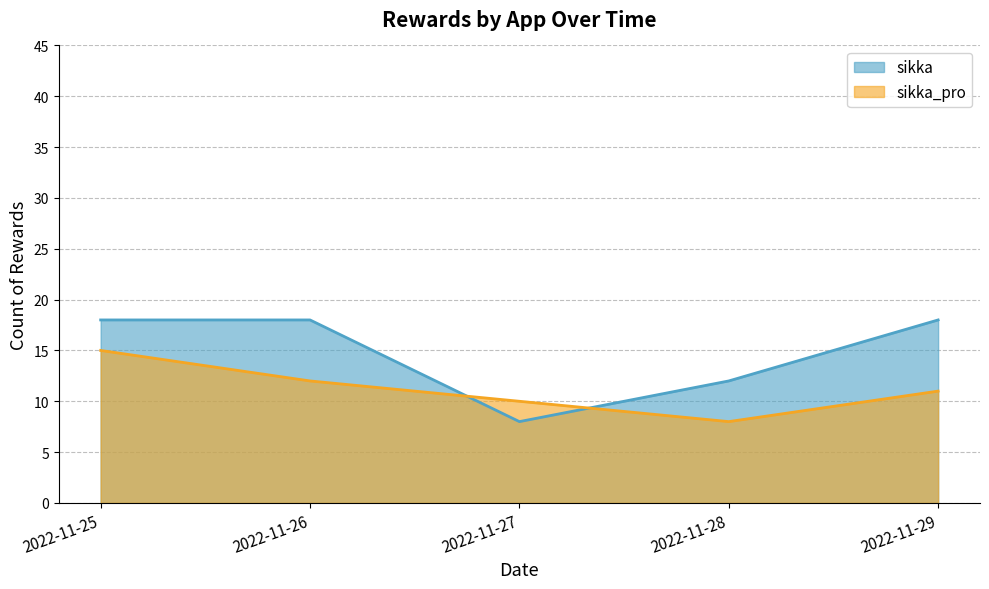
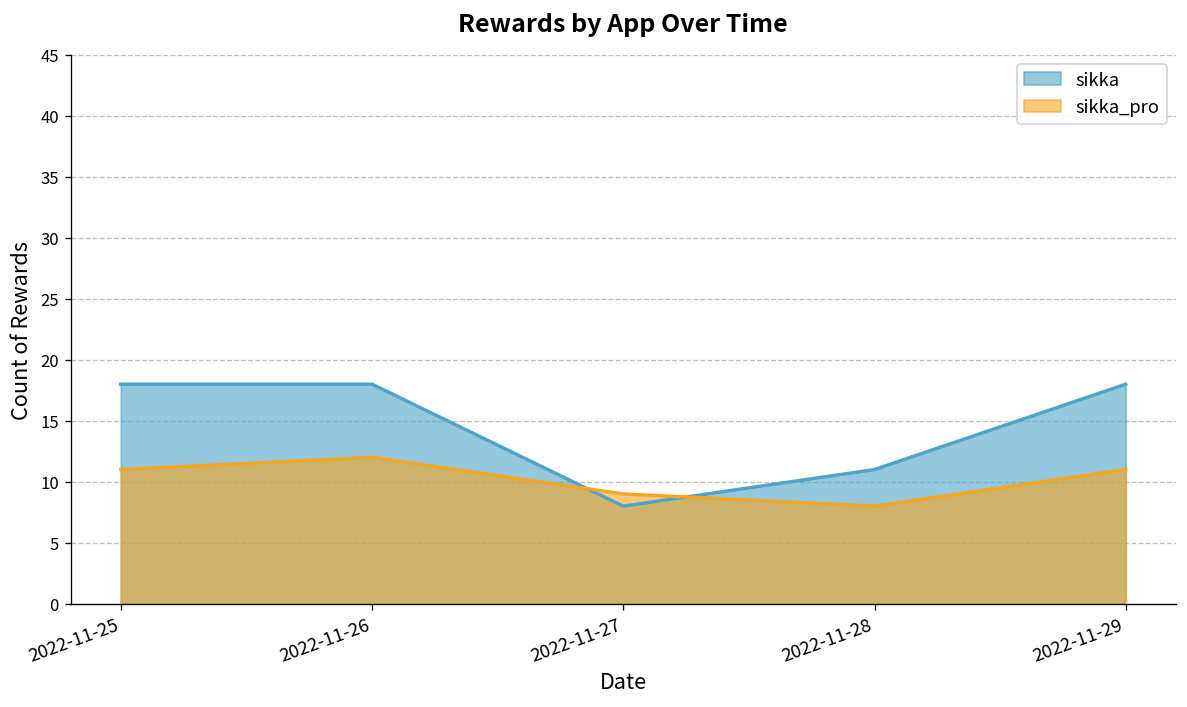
sikka_pro, 2022-11-25: 15 -> 11
sikka_pro, 2022-11-27: 10 -> 9
sikka, 2022-11-28: 12 -> 11
